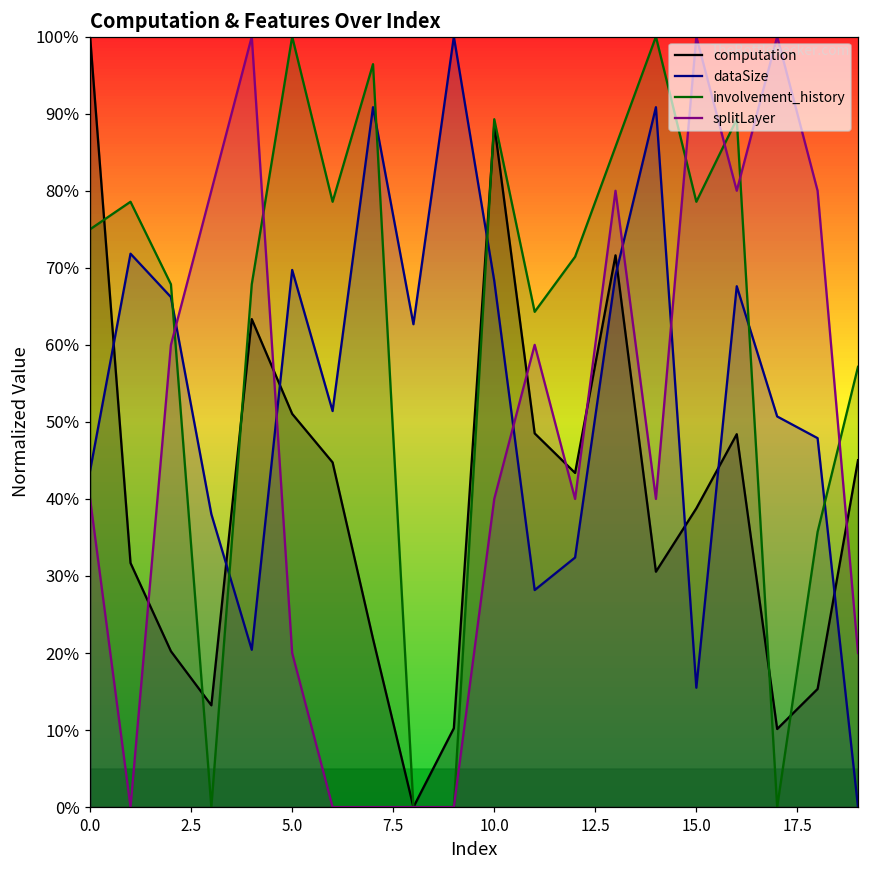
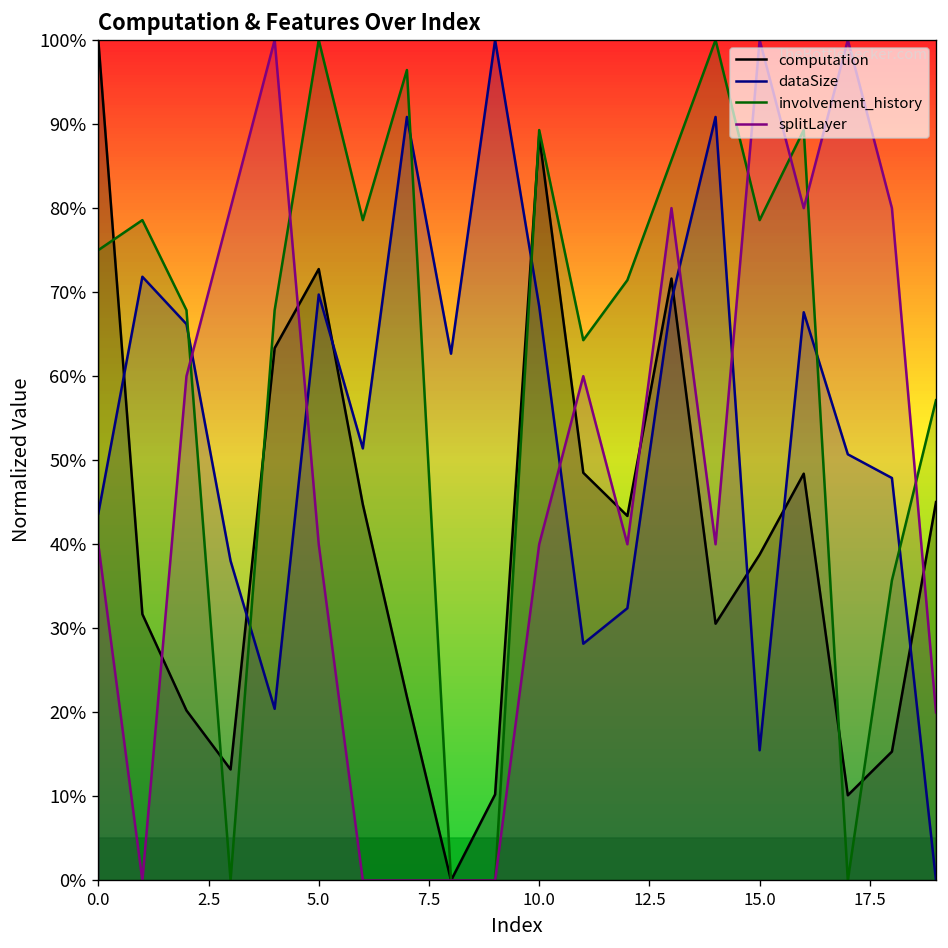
computation, 5.0: 51% -> 73%
splitLayer, 5.0: 20% -> 40%
